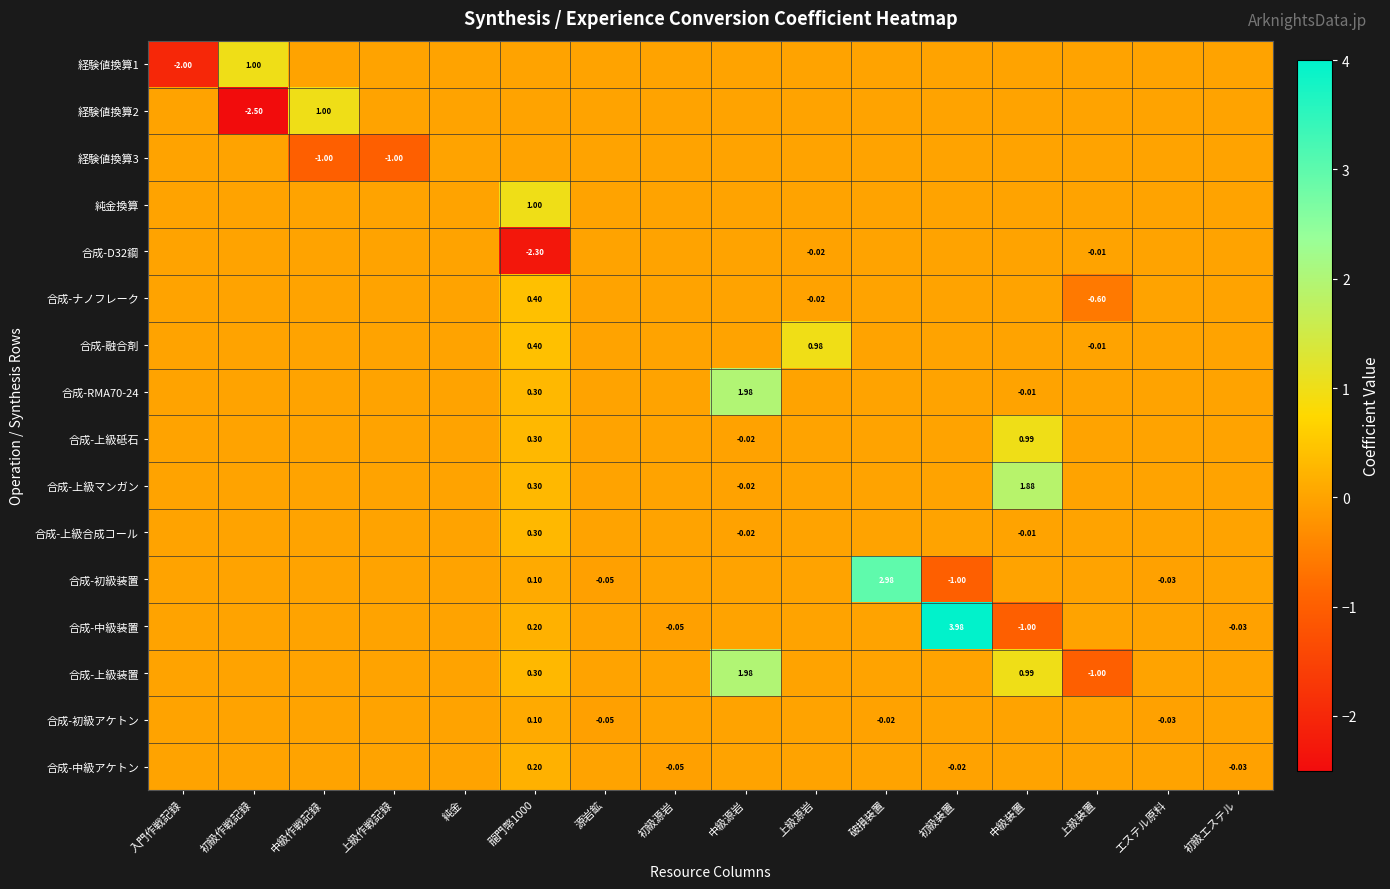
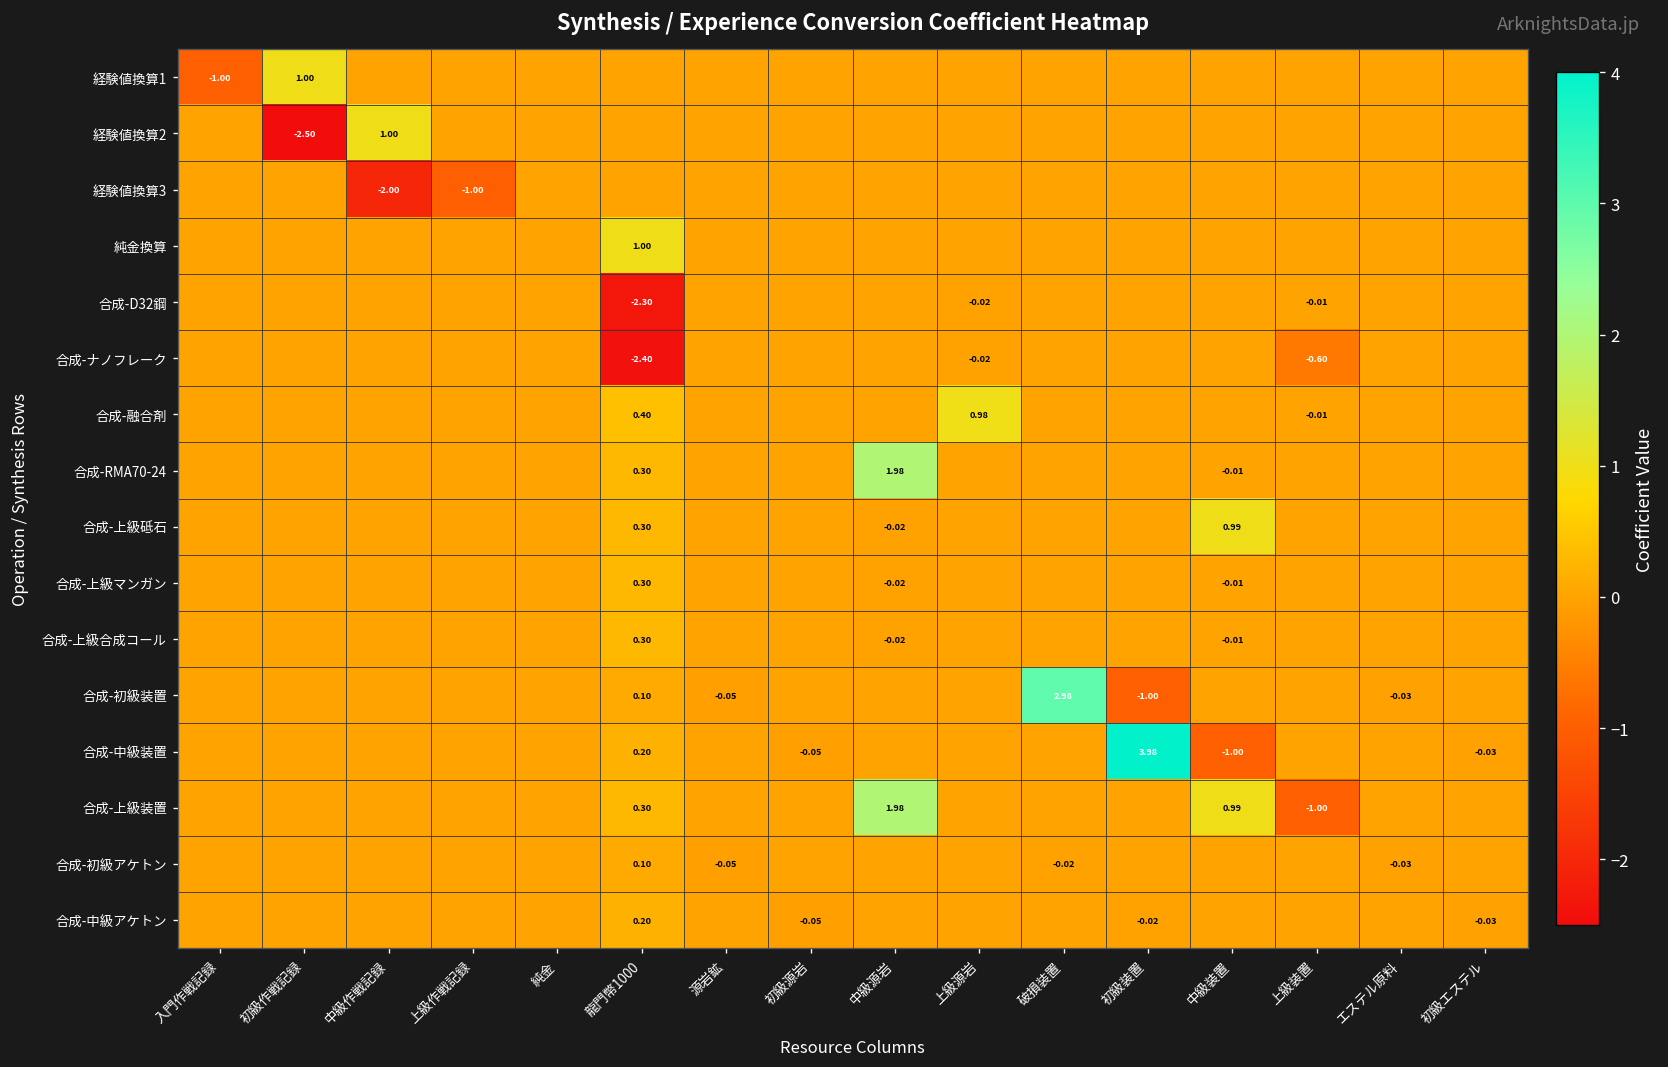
経験値換算1, 入門作戦記録: -2.00 -> -1.00
経験値換算3, 中級作戦記録: -1.00 -> -2.00
合成-ナノフレーク, 龍門幣1000: 0.40 -> -2.40
合成-上級マンガン, 中級装置: 1.88 -> -0.01
